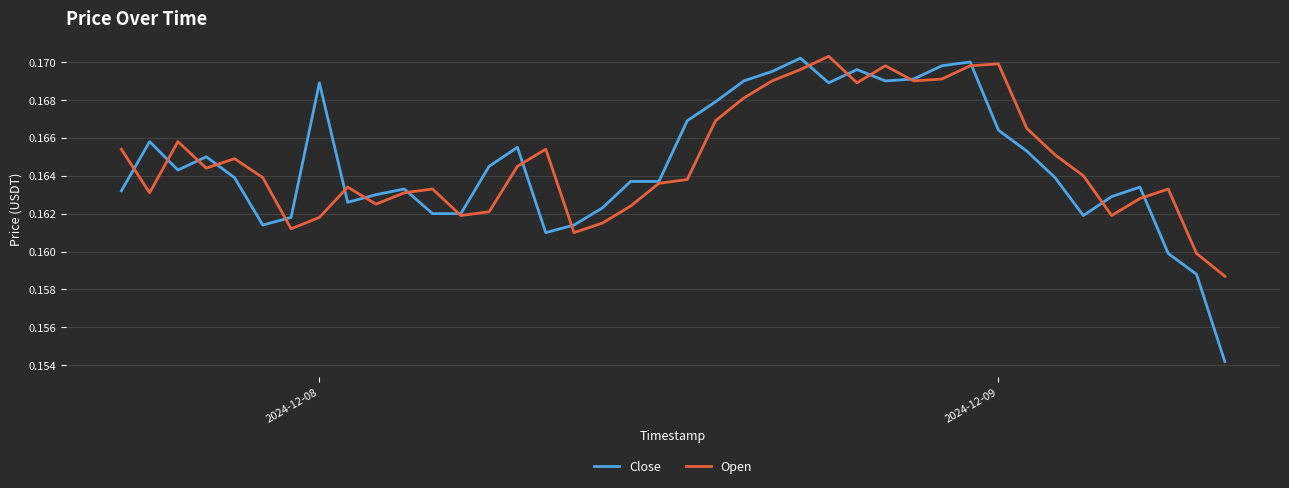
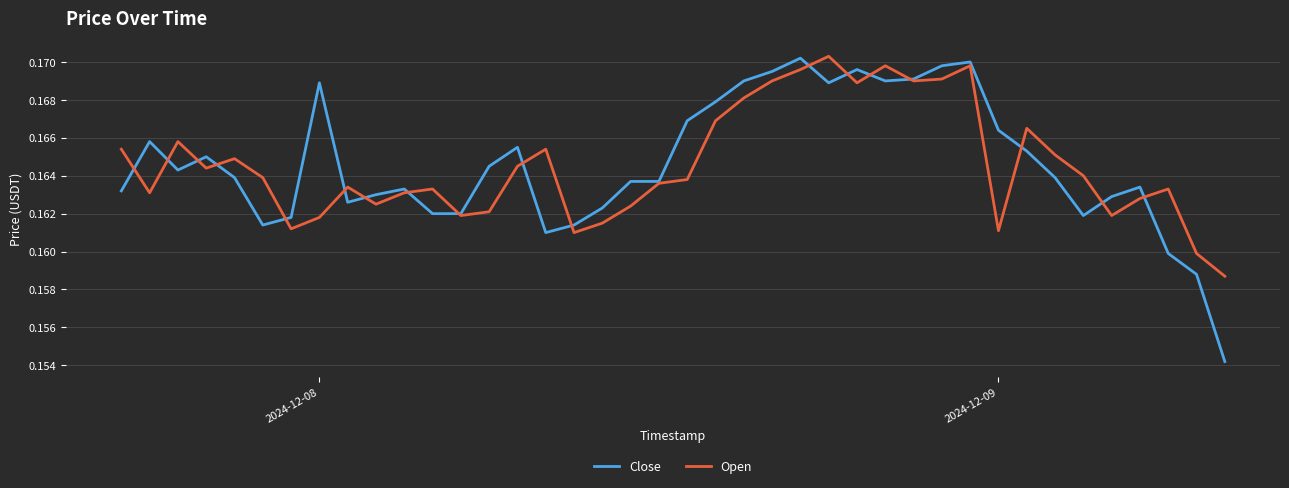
Open, 2024-12-09: 0.1699 -> 0.1611
